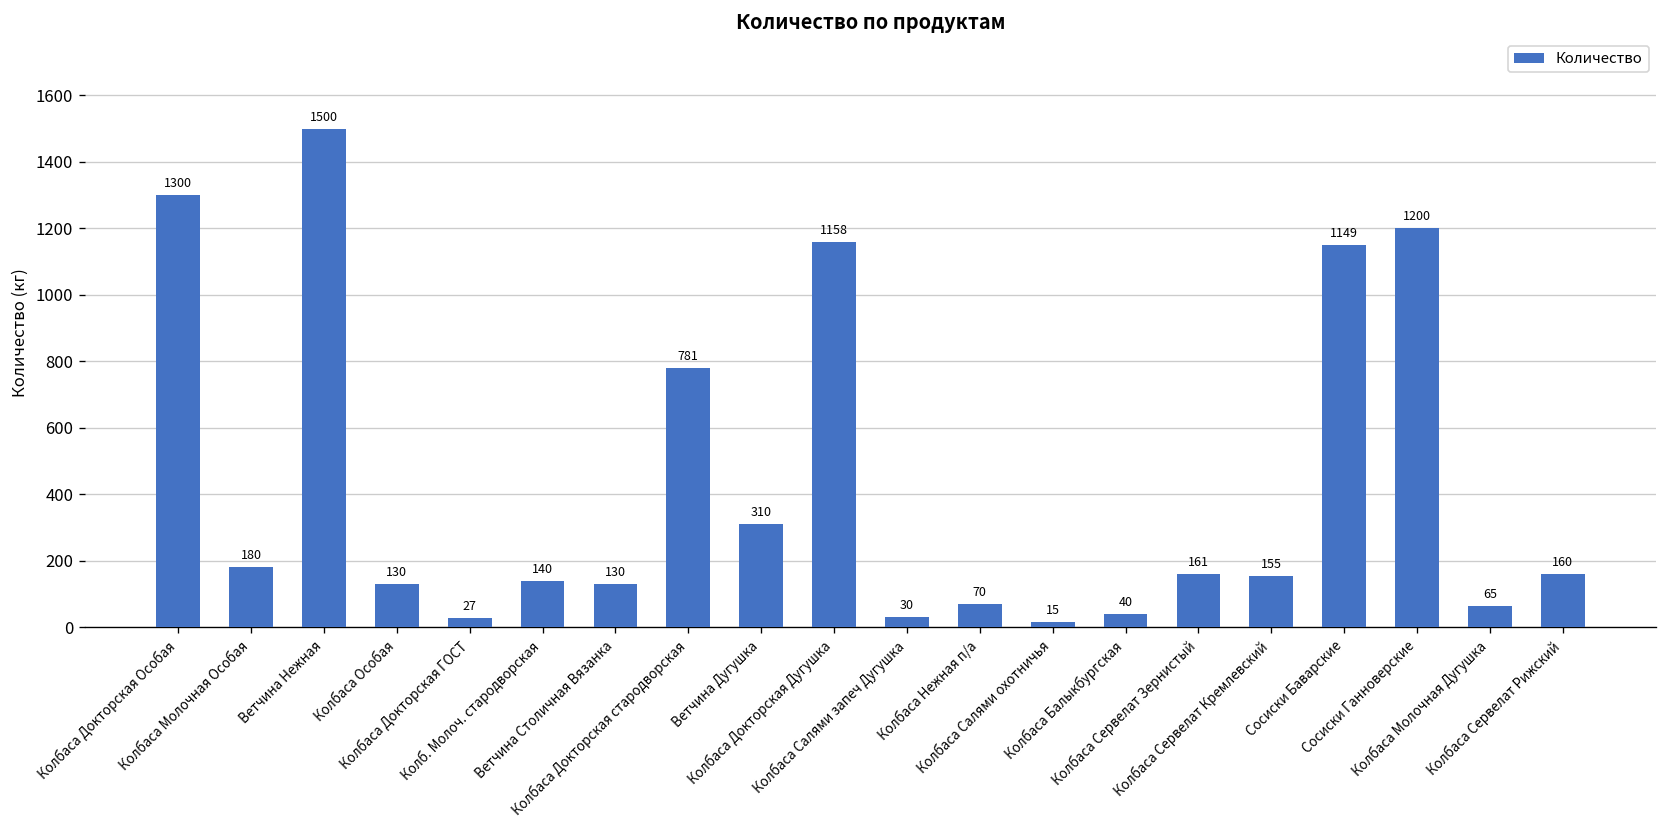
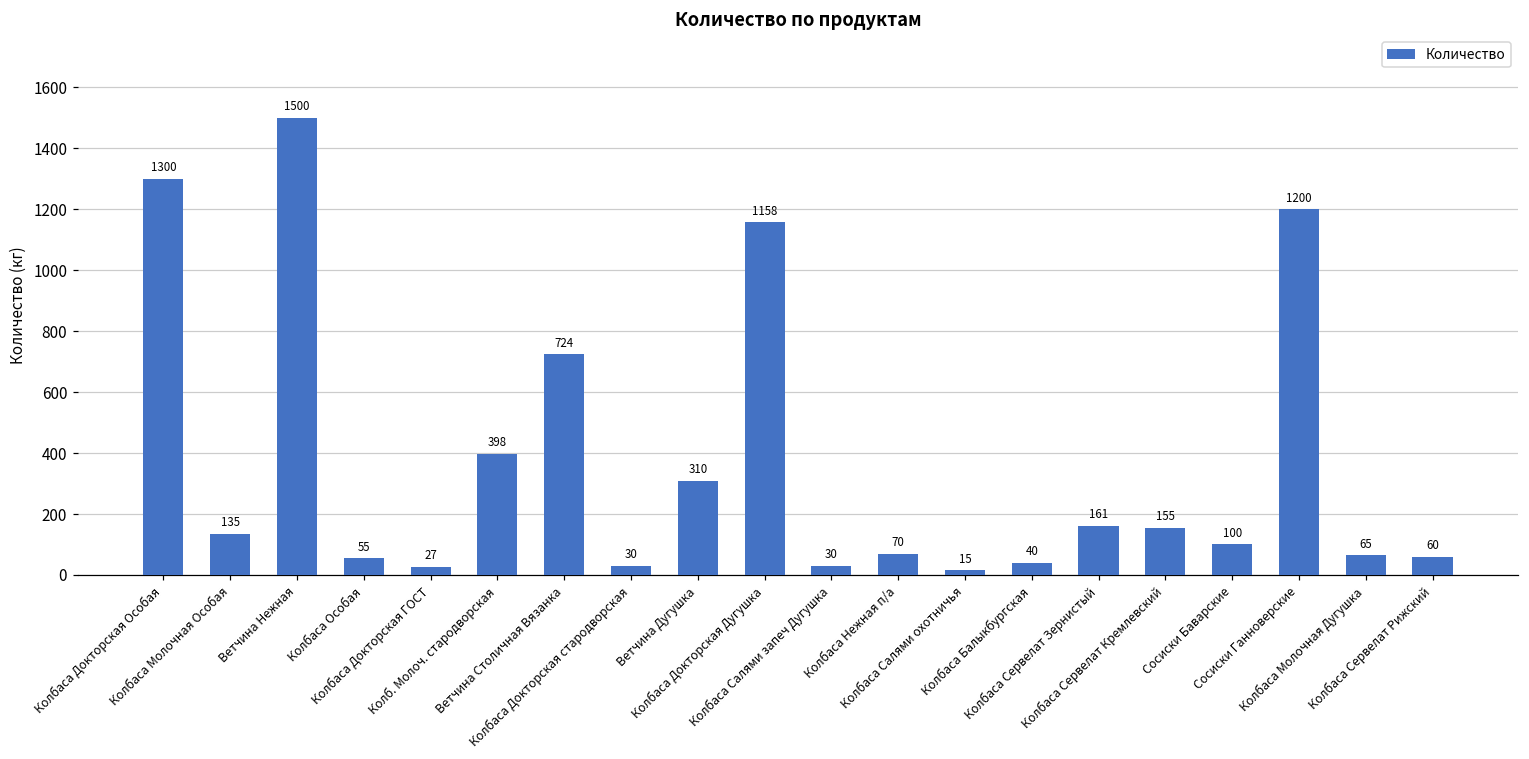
Колбаса Молочная Особая: 180 -> 135
Колбаса Особая: 130 -> 55
Колб. Молоч. стародворская: 140 -> 398
Ветчина Столичная Вязанка: 130 -> 724
Колбаса Докторская стародворская: 781 -> 30
Сосиски Баварские: 1149 -> 100
Колбаса Сервелат Рижский: 160 -> 60
